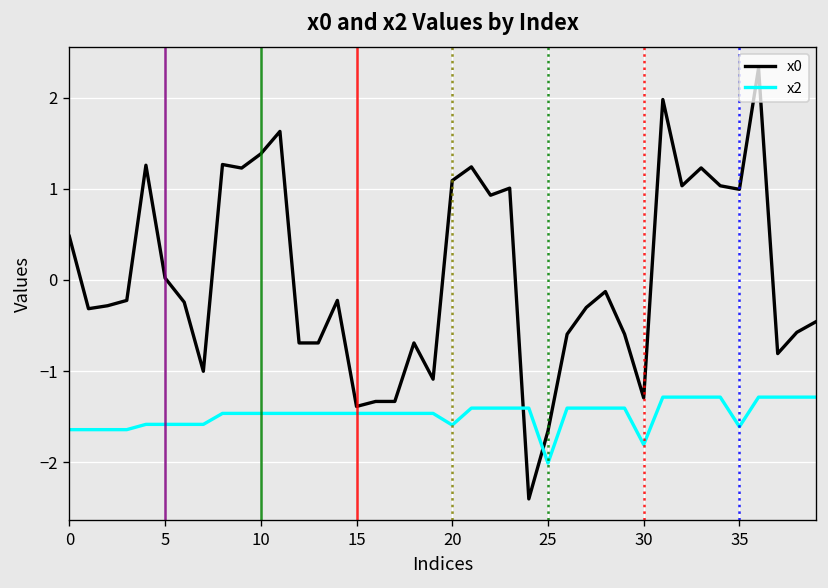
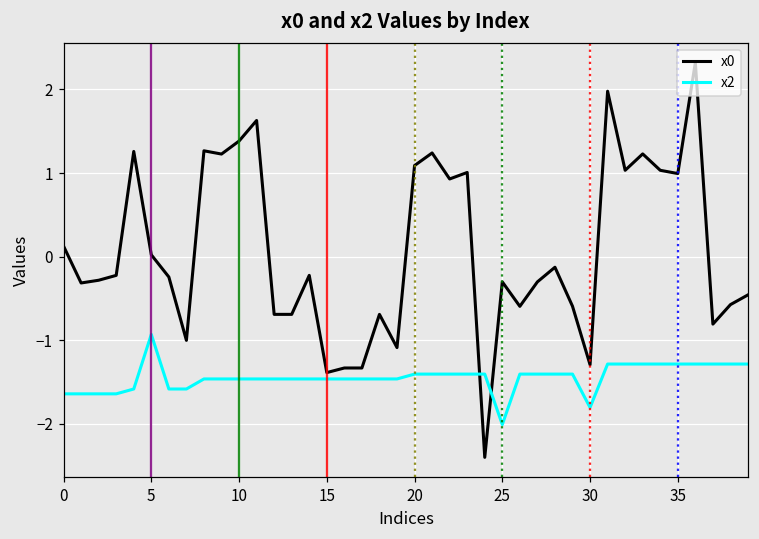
x0, 0: 0.5 -> 0.1
x2, 5: -1.6 -> -0.9
x2, 20: -1.6 -> -1.4
x0, 25: -1.7 -> -0.3
x2, 35: -1.6 -> -1.3
